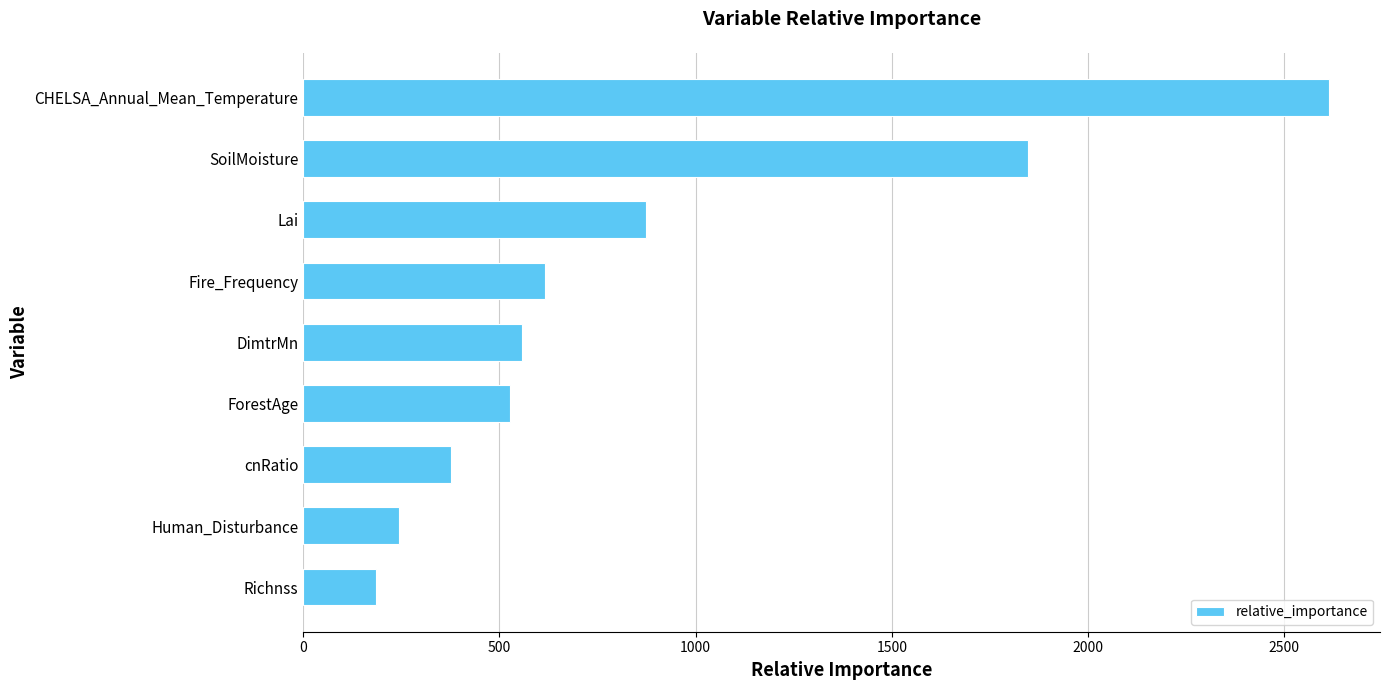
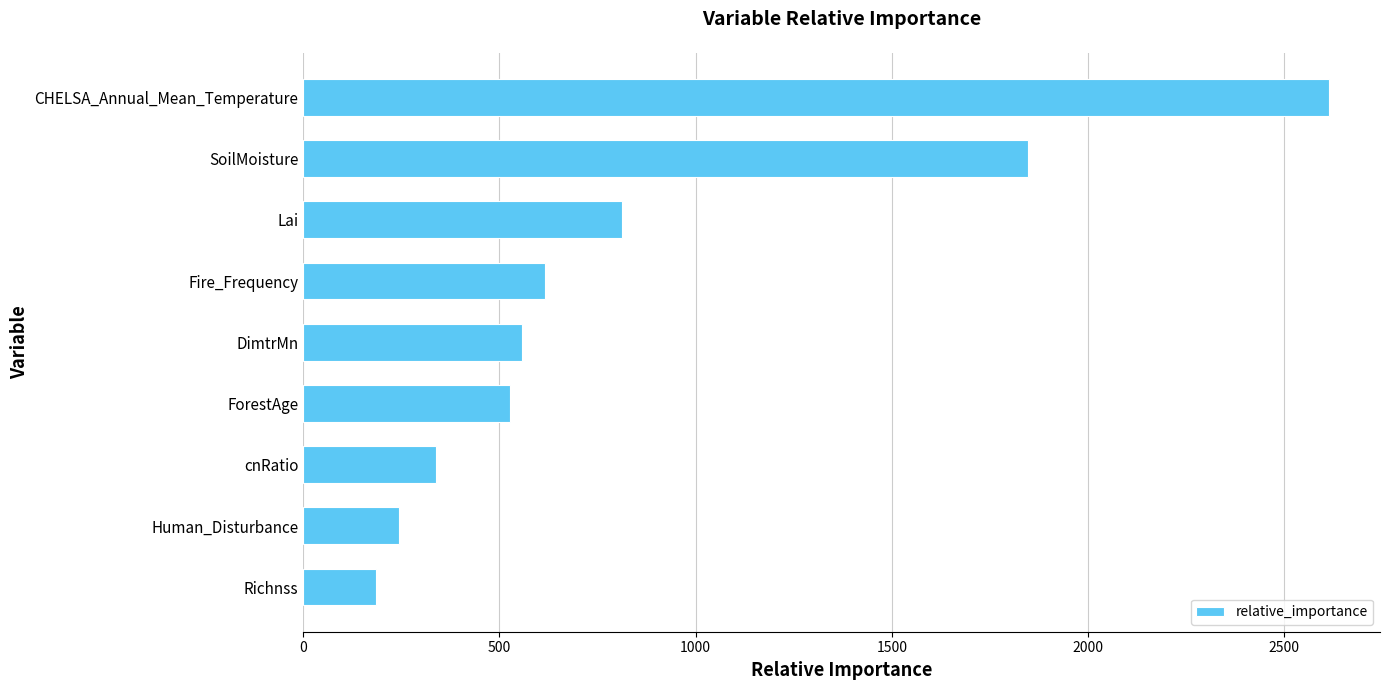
Lai: 870 -> 810
cnRatio: 380 -> 340
